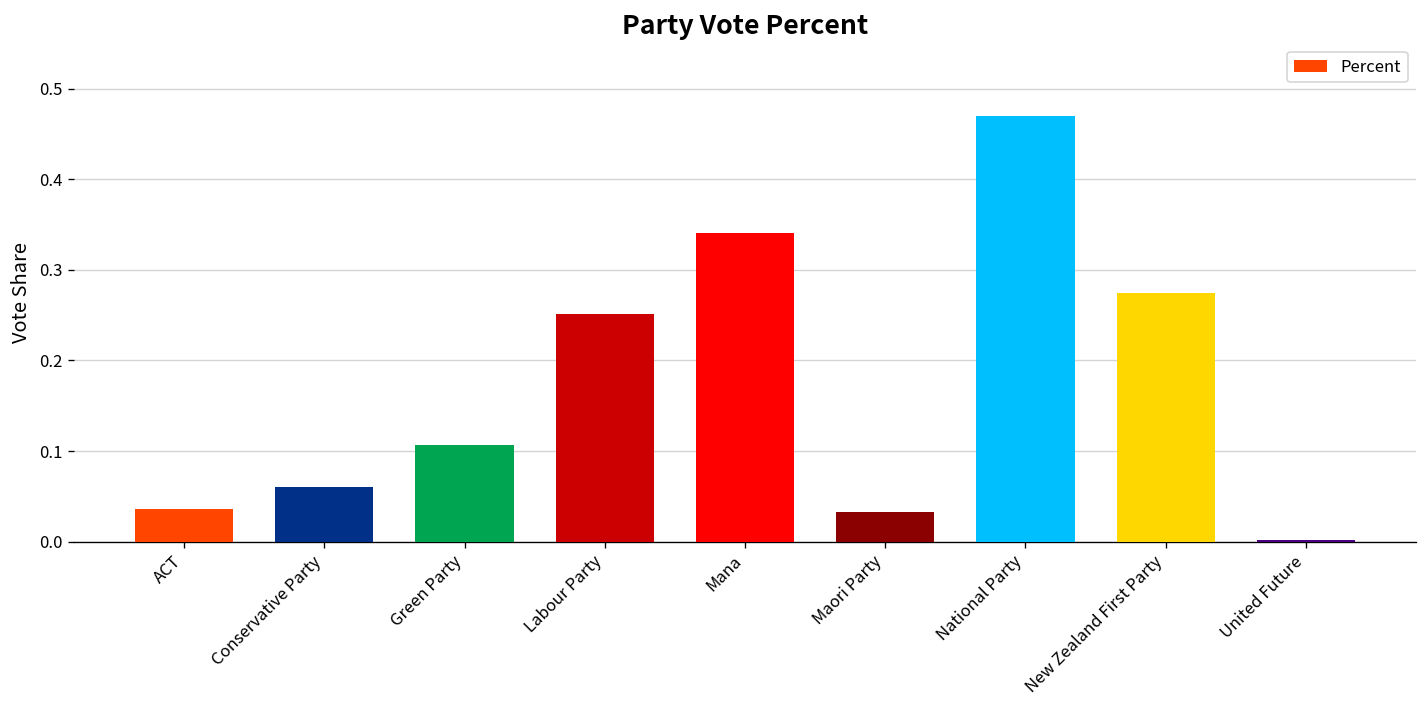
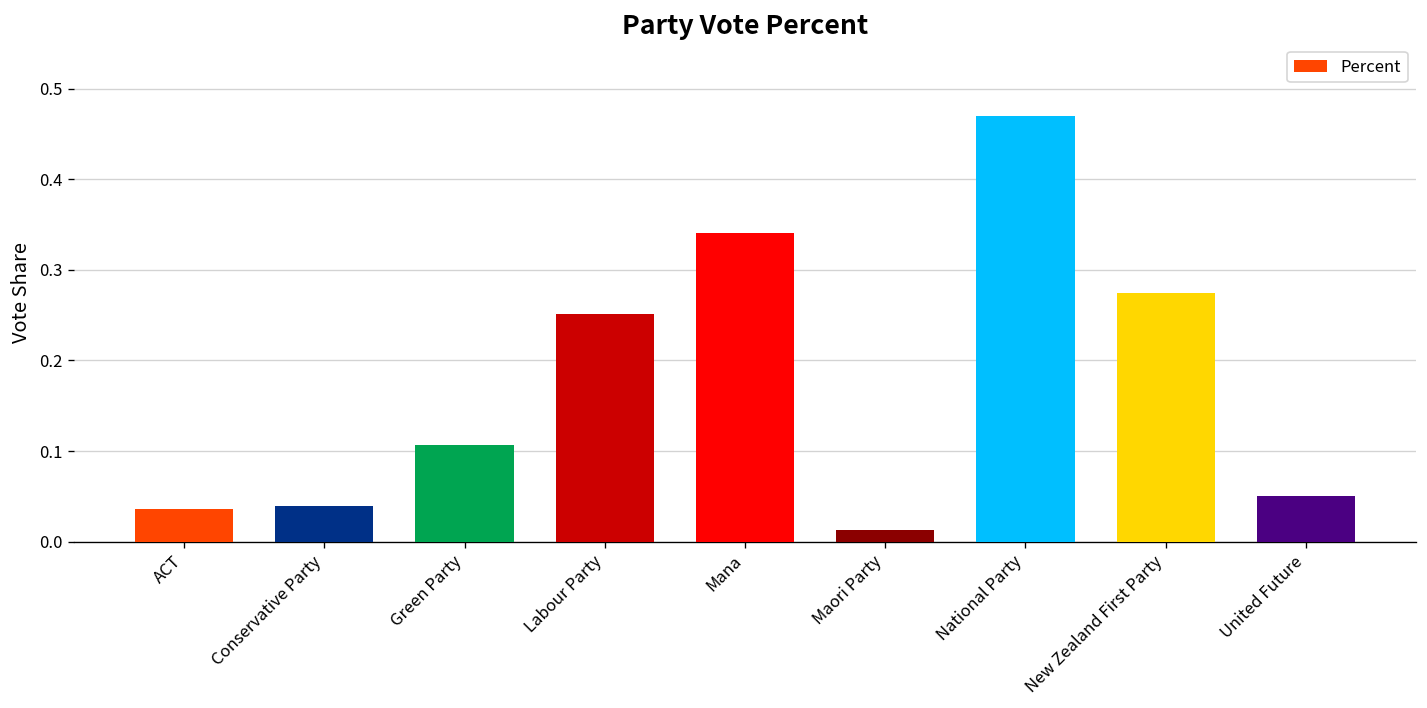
Conservative Party: 0.06 -> 0.04
Maori Party: 0.03 -> 0.01
United Future: 0.00 -> 0.05
